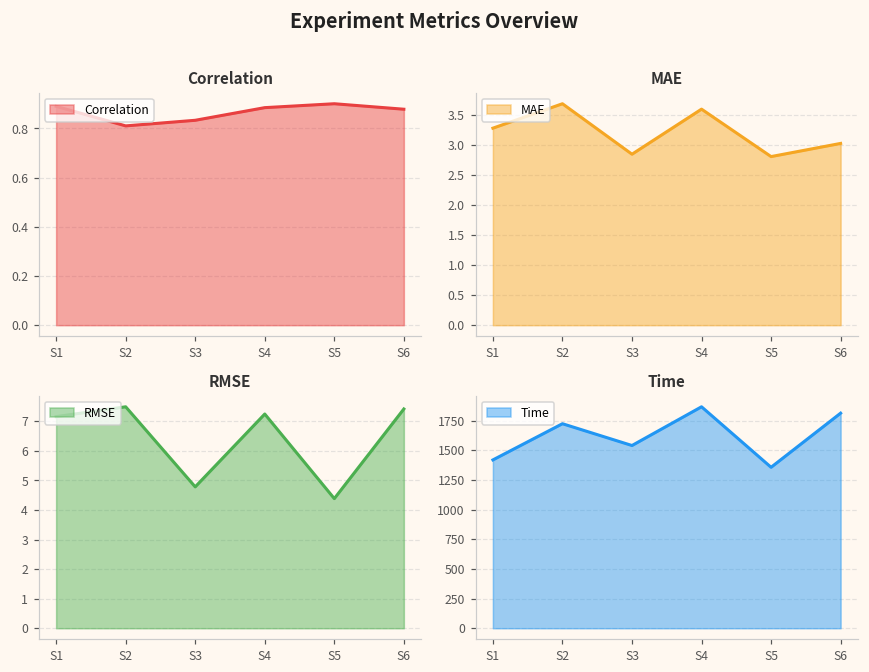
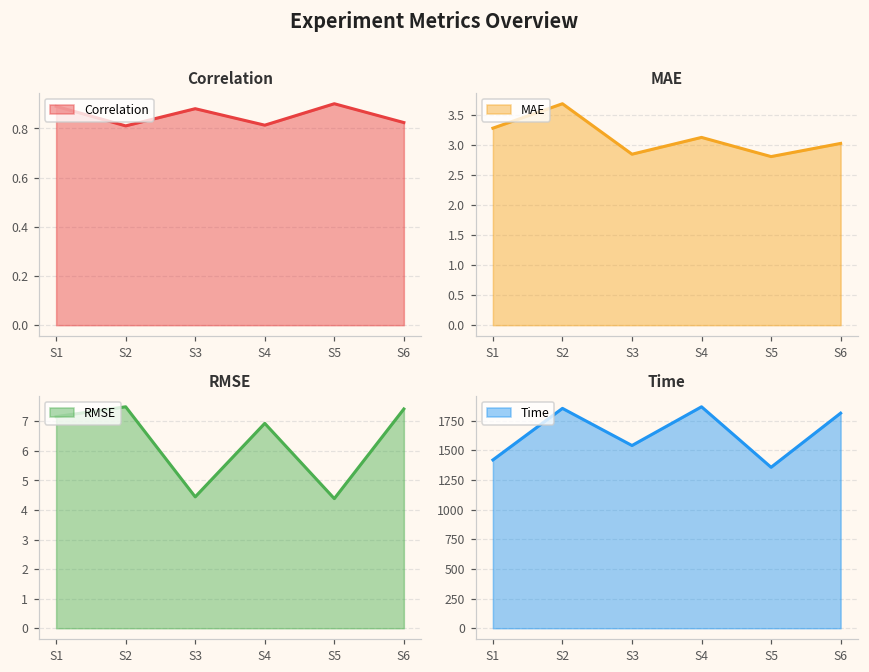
Correlation, S3: 0.83 -> 0.88
Correlation, S4: 0.88 -> 0.81
Correlation, S6: 0.88 -> 0.82
MAE, S4: 3.6 -> 3.1
RMSE, S3: 4.8 -> 4.4
RMSE, S4: 7.2 -> 6.9
Time, S2: 1720 -> 1850
